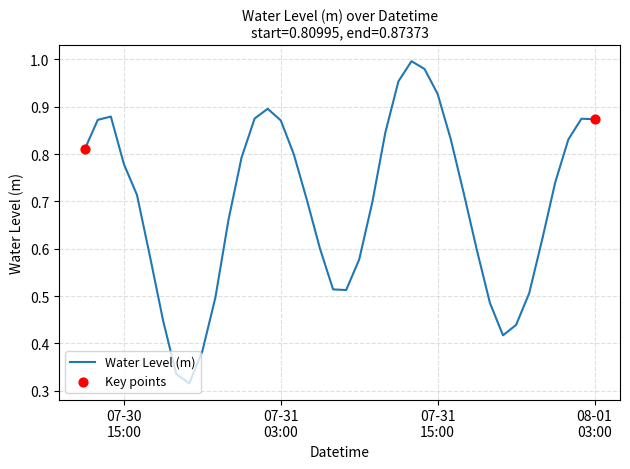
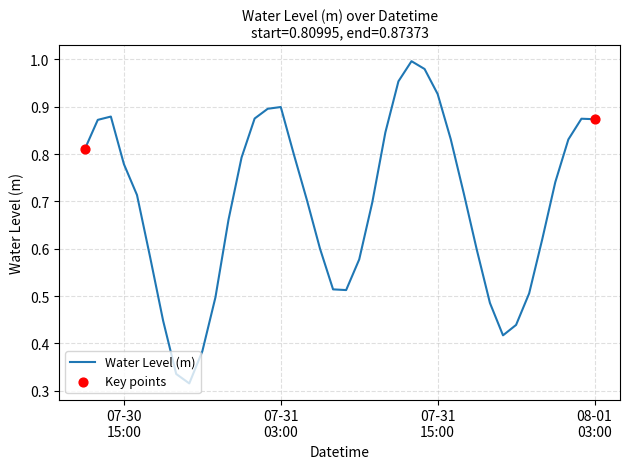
Water Level (m), 07-31 03:00: 0.87 -> 0.90
